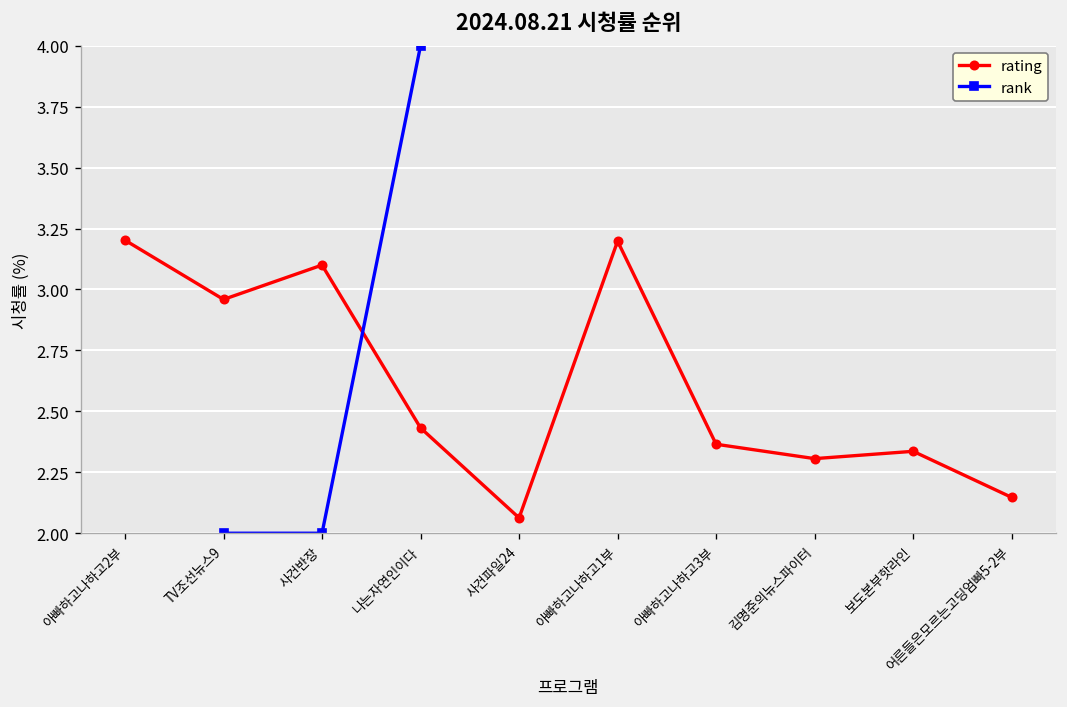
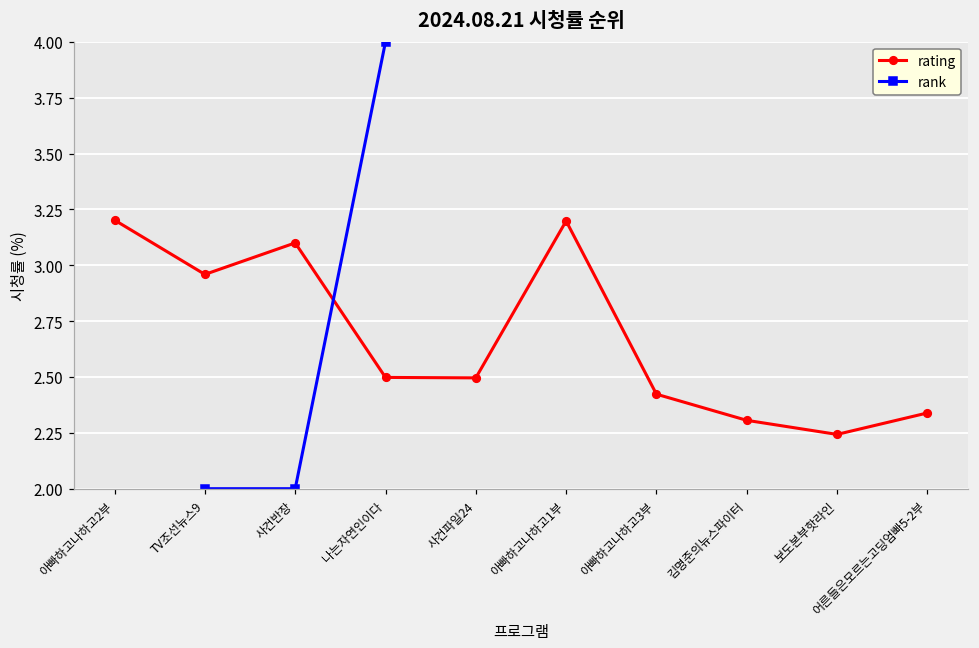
rating, 나는자연인이다: 2.43 -> 2.50
rating, 사건파일24: 2.06 -> 2.50
rating, 아빠하고나하고3부: 2.37 -> 2.42
rating, 보도본부핫라인: 2.34 -> 2.24
rating, 어른들은모르는고딩엄빠5-2부: 2.15 -> 2.34
